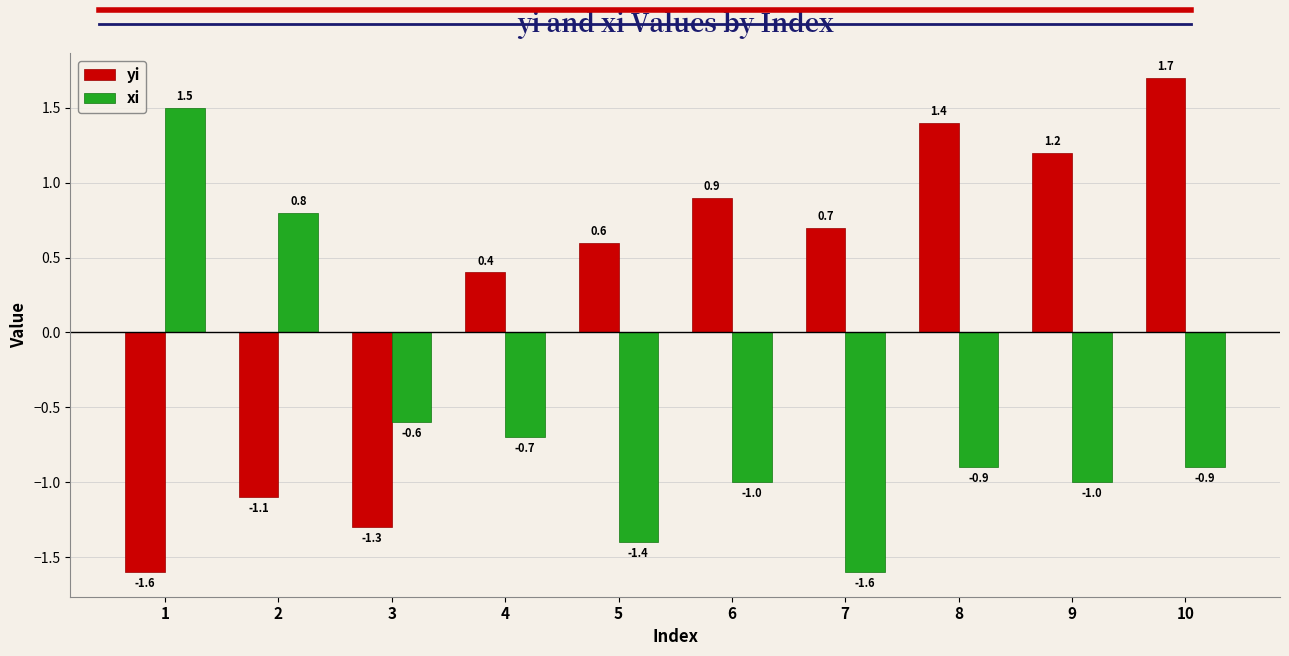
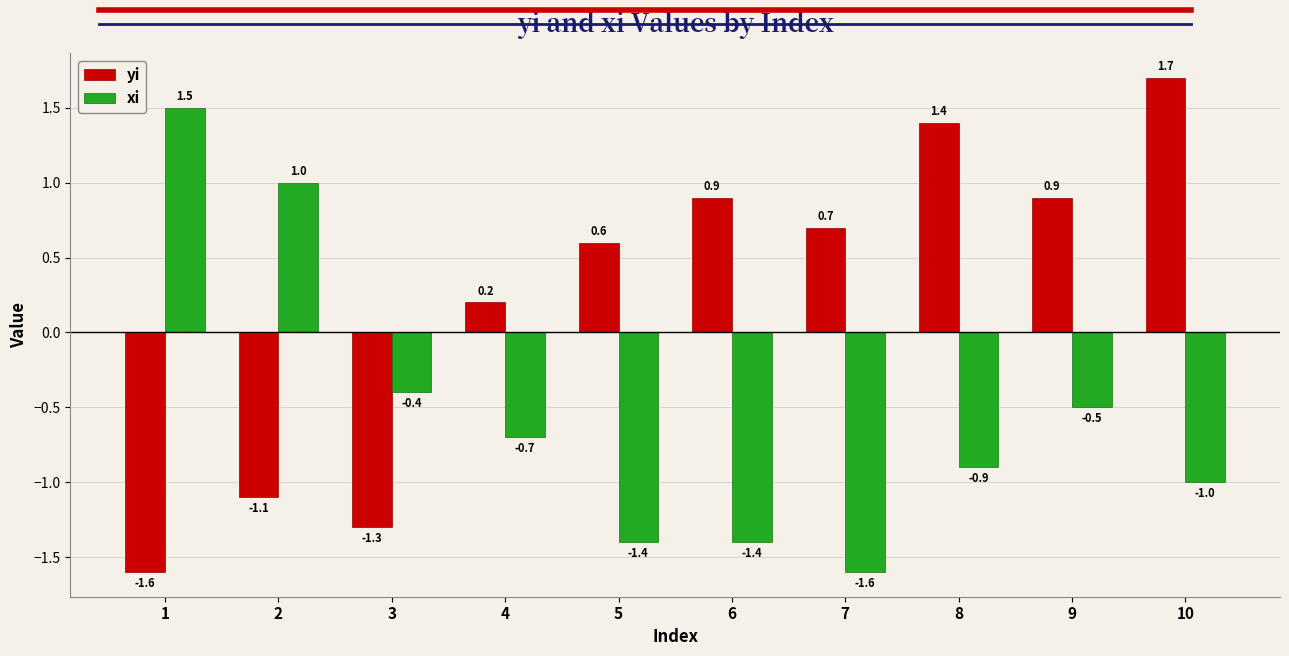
xi, 2: 0.8 -> 1.0
xi, 3: -0.6 -> -0.4
yi, 4: 0.4 -> 0.2
xi, 6: -1.0 -> -1.4
yi, 9: 1.2 -> 0.9
xi, 9: -1.0 -> -0.5
xi, 10: -0.9 -> -1.0
